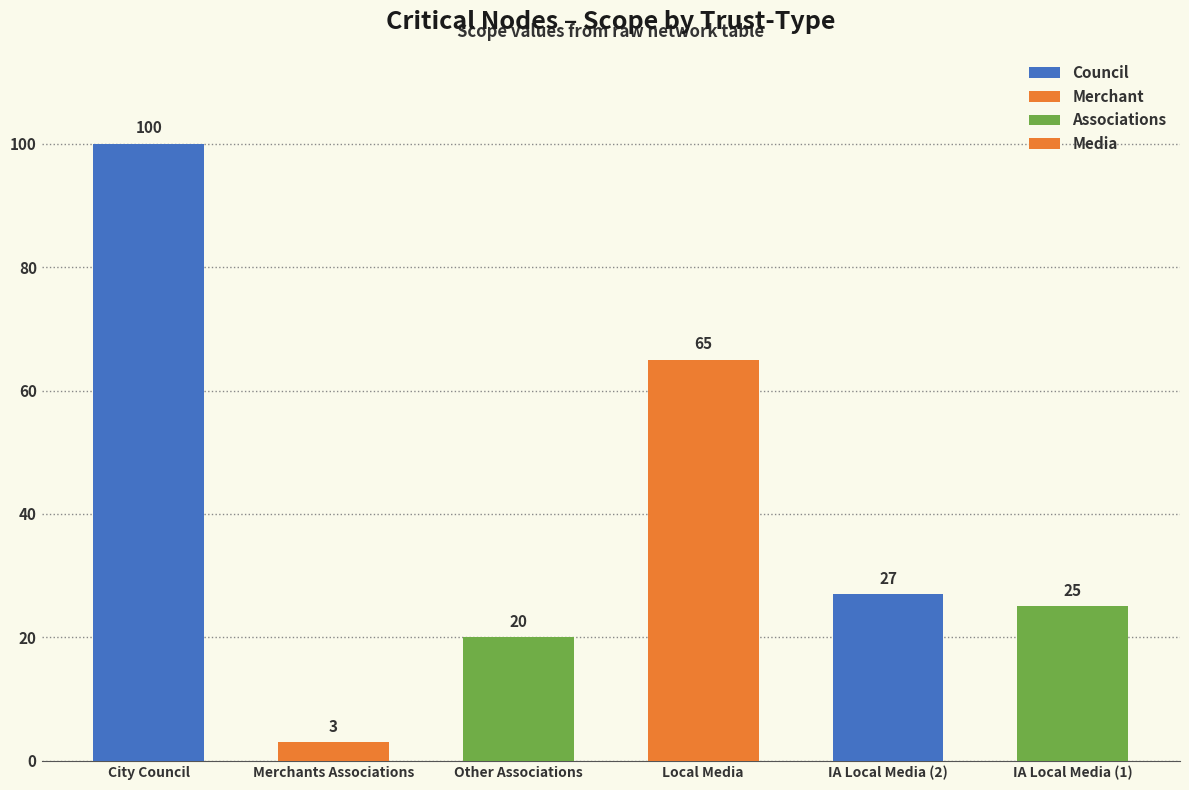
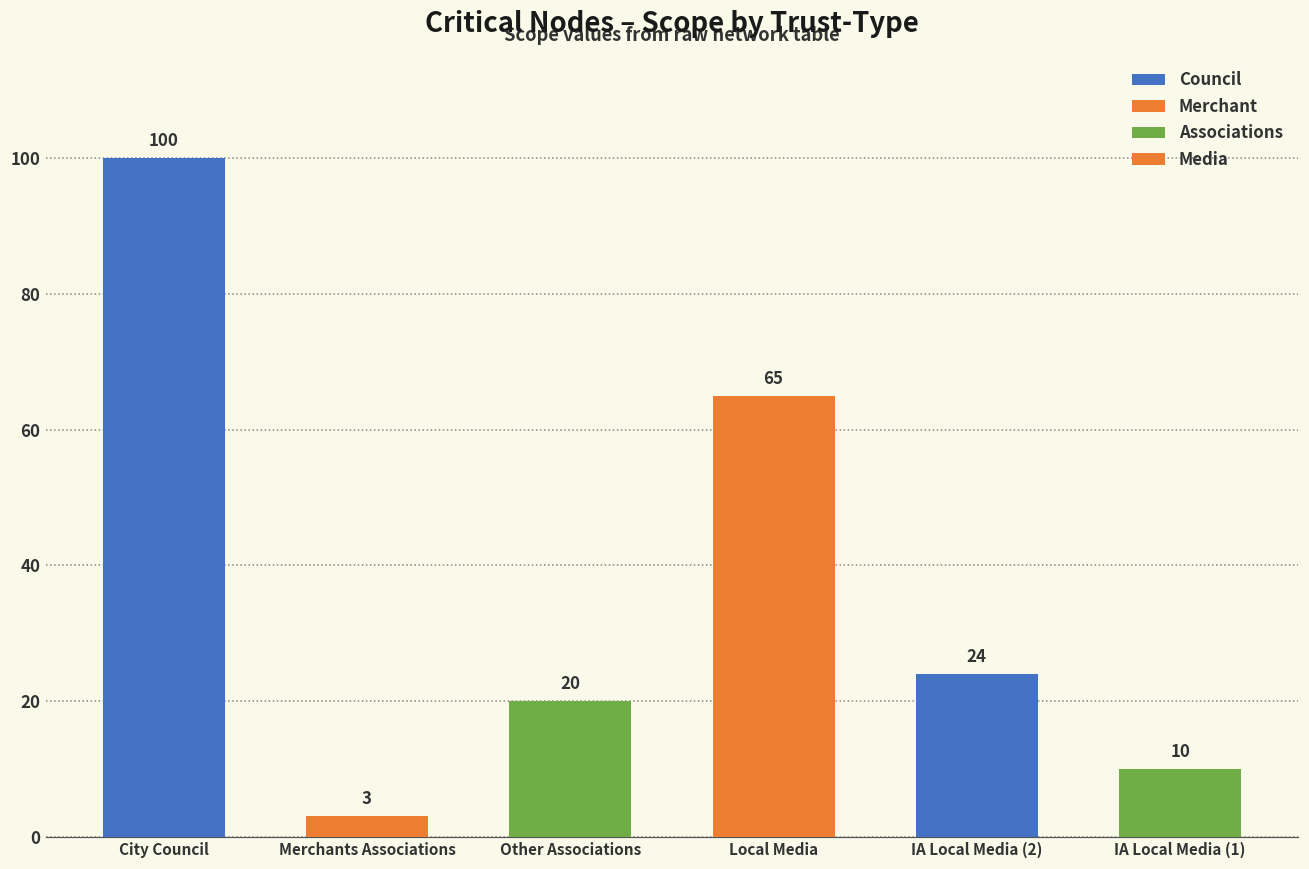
IA Local Media (2): 27 -> 24
IA Local Media (1): 25 -> 10
